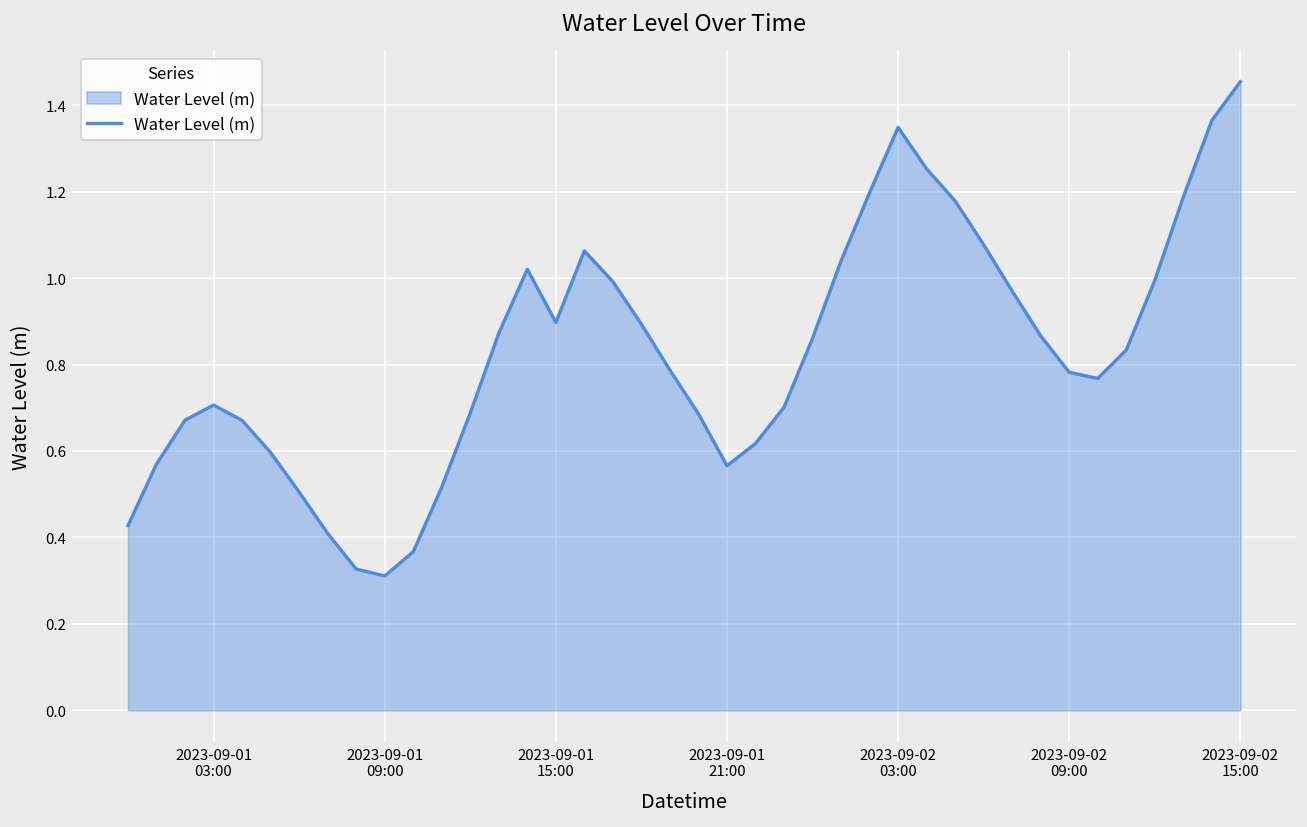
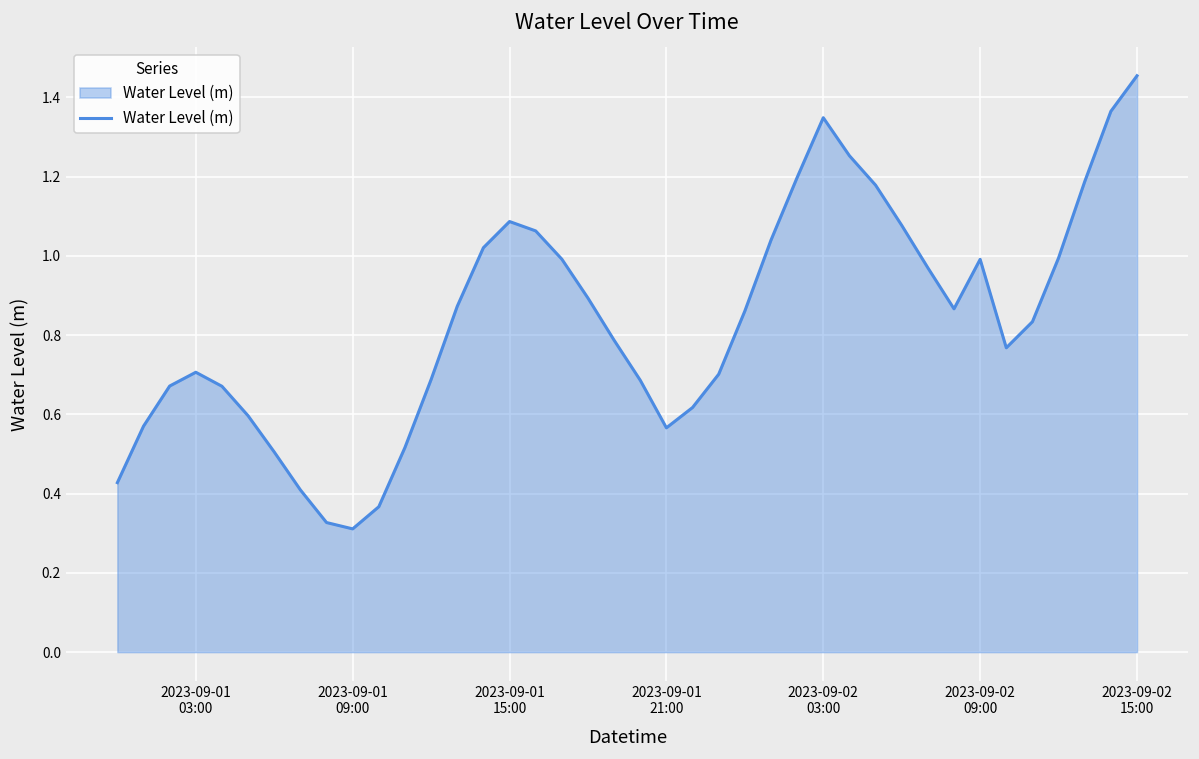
2023-09-01 15:00: 0.90 -> 1.09
2023-09-02 09:00: 0.78 -> 0.99
